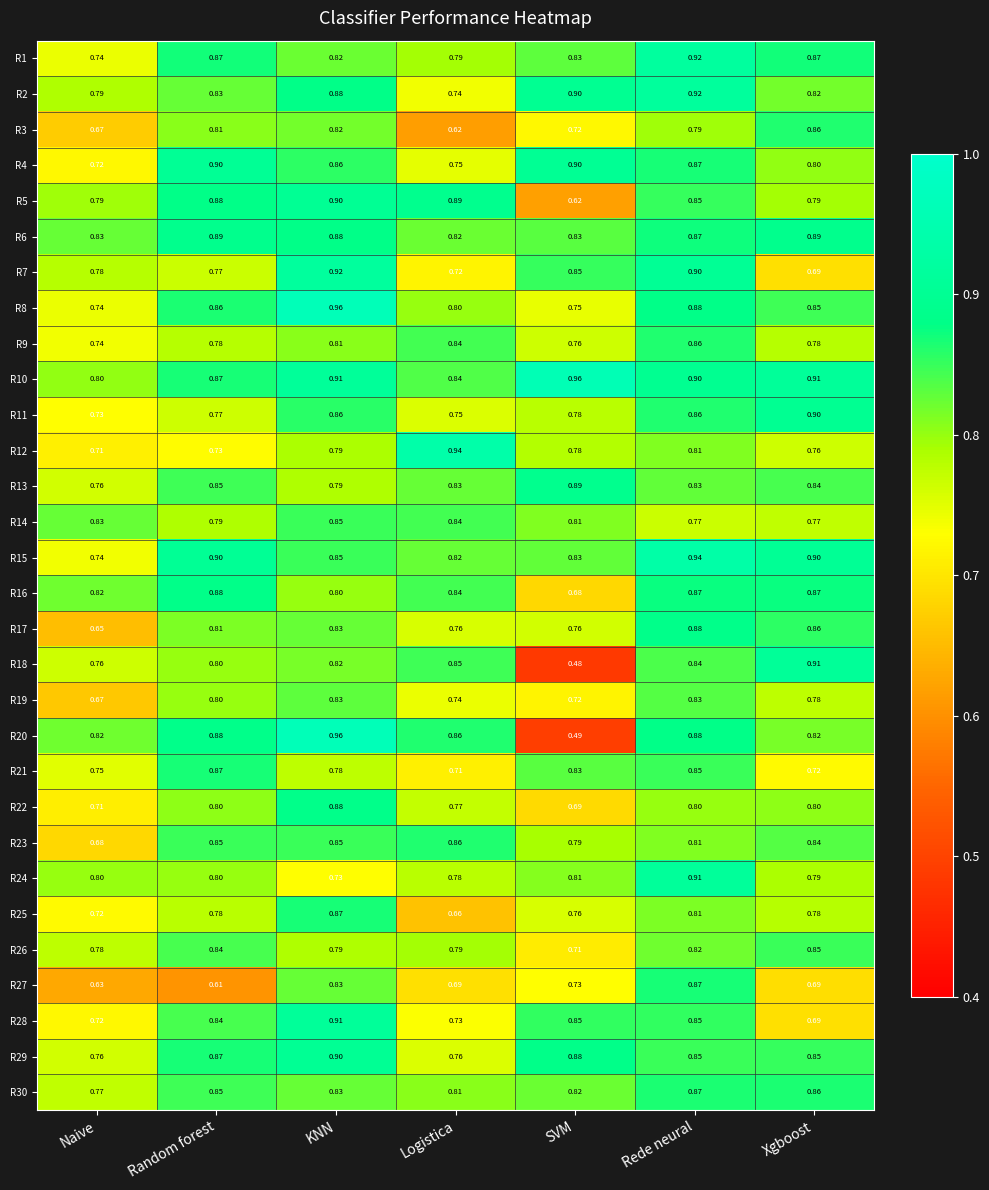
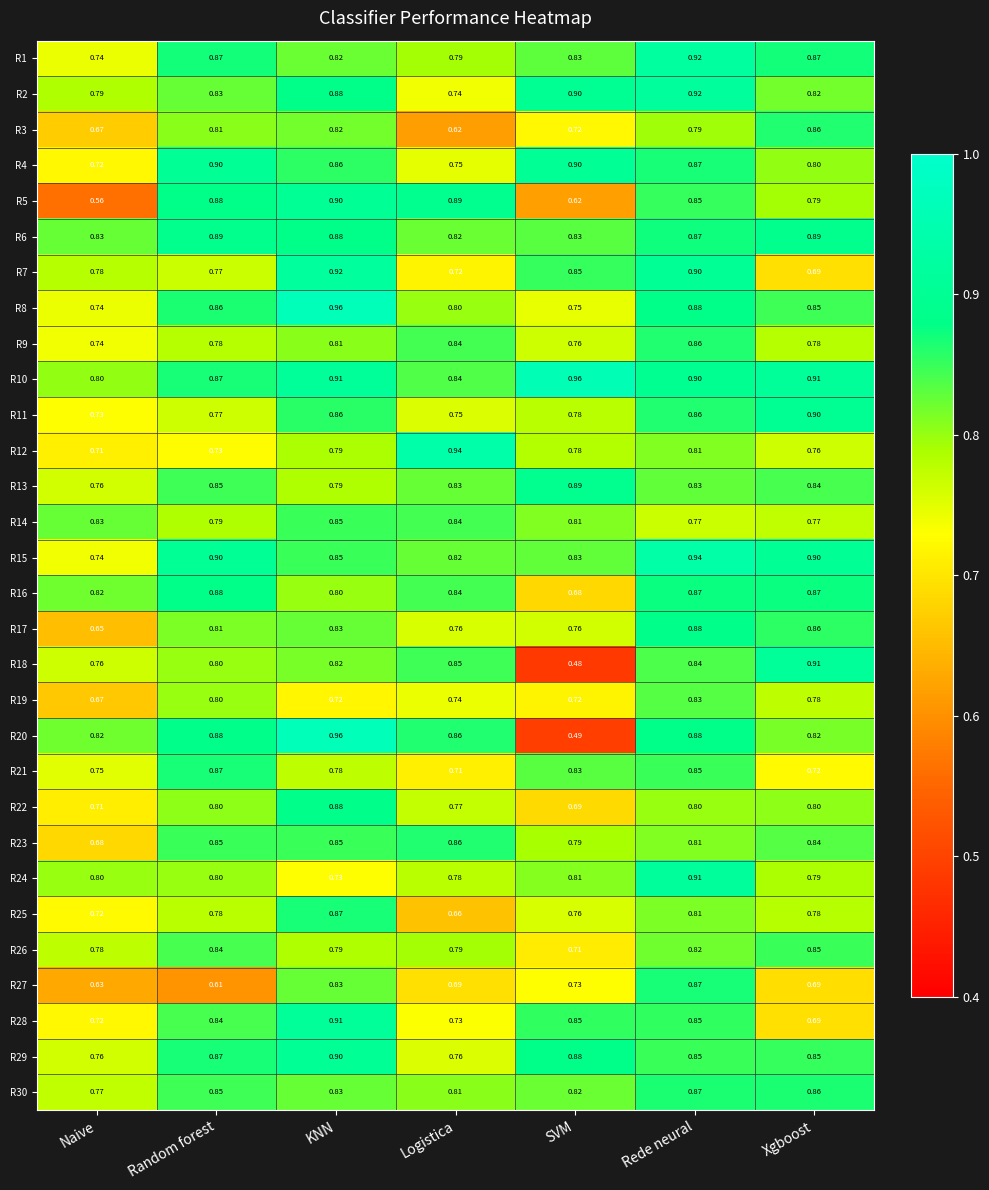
R5, Naive: 0.79 -> 0.56
R19, KNN: 0.83 -> 0.72
